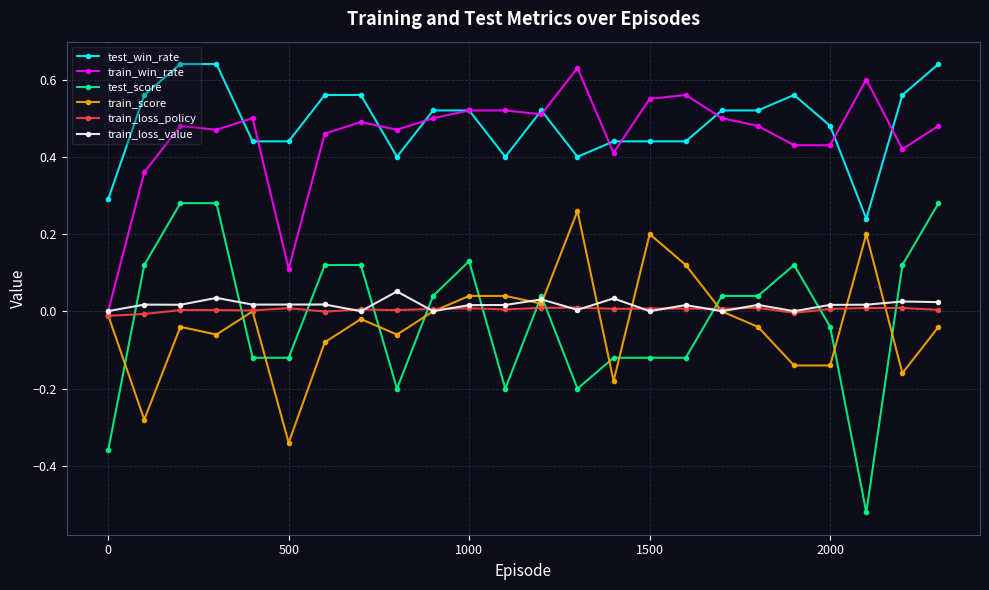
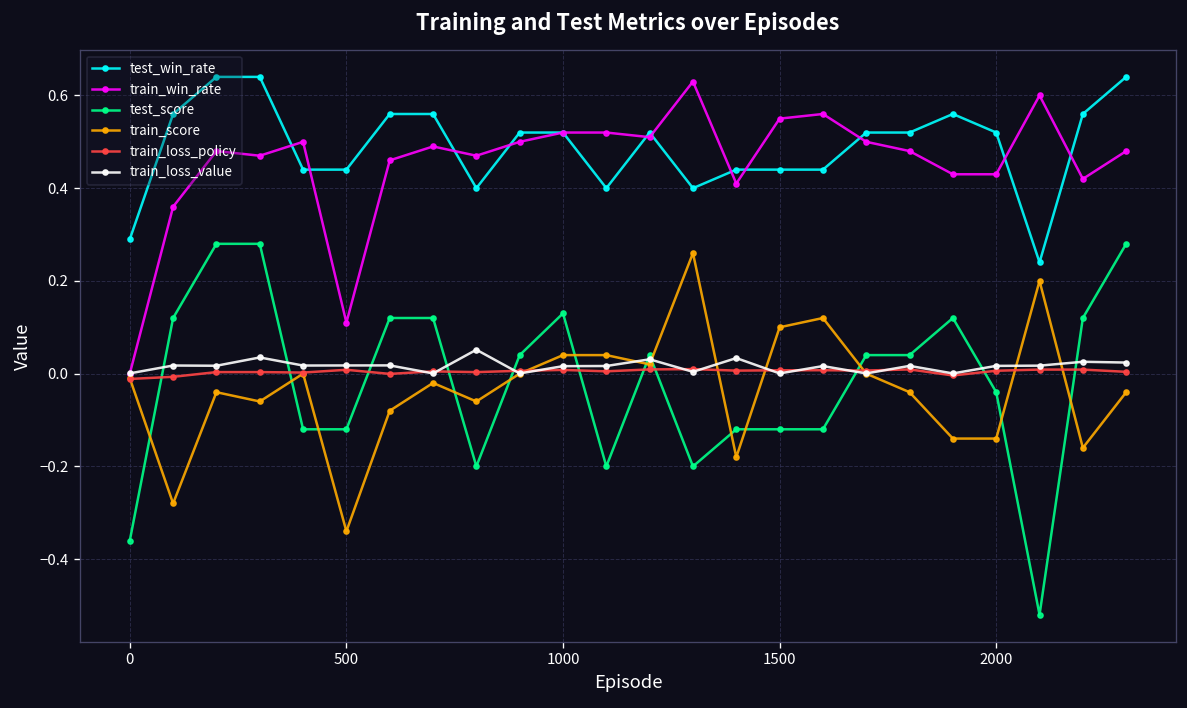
train_score, 1500: 0.2 -> 0.1
test_win_rate, 2000: 0.48 -> 0.52
